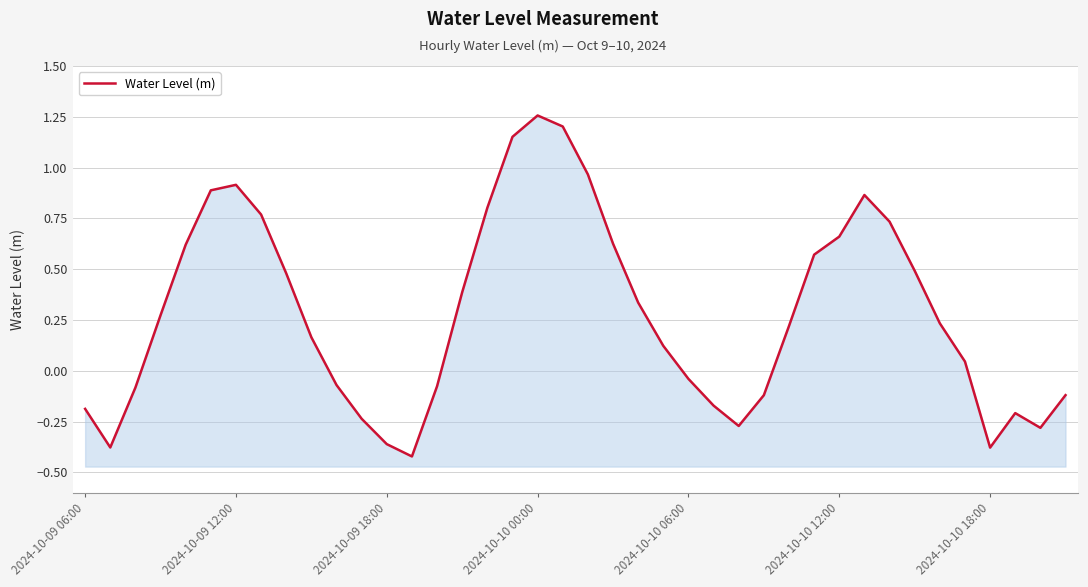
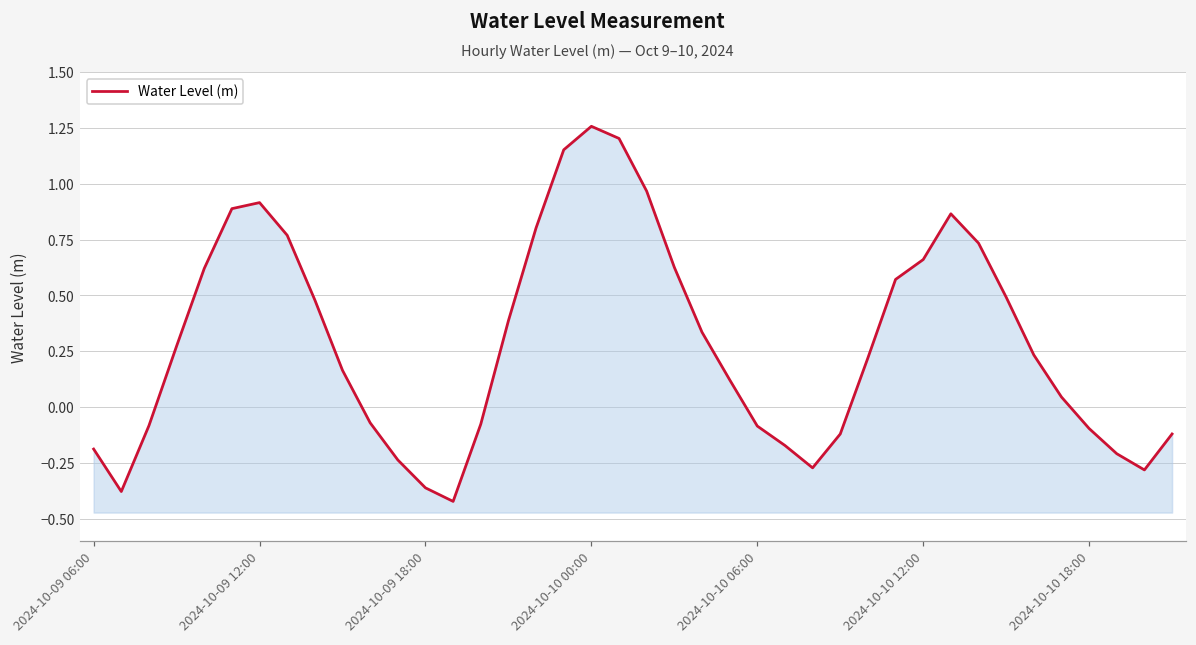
2024-10-10 06:00: -0.04 -> -0.08
2024-10-10 18:00: -0.38 -> -0.10
